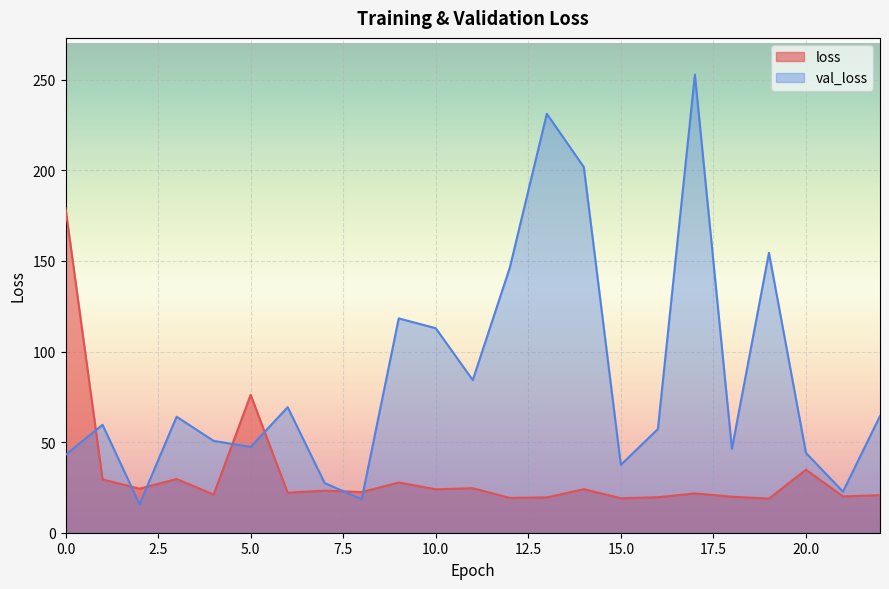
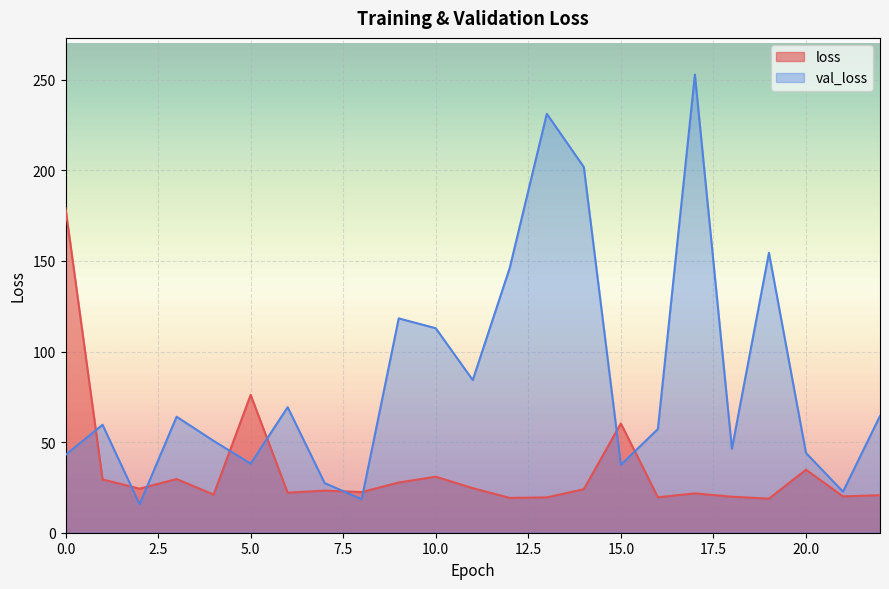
val_loss, 5.0: 47 -> 38
loss, 10.0: 24 -> 31
loss, 15.0: 19 -> 60
